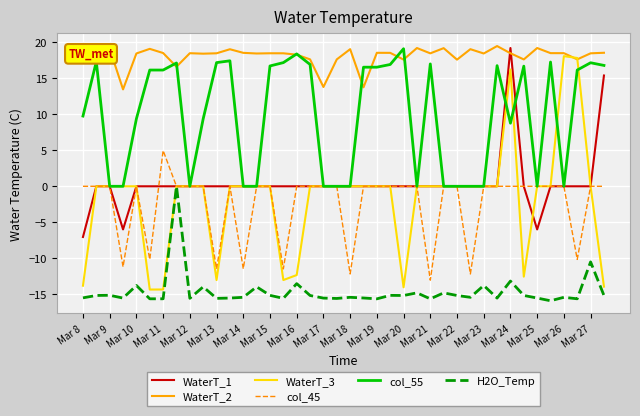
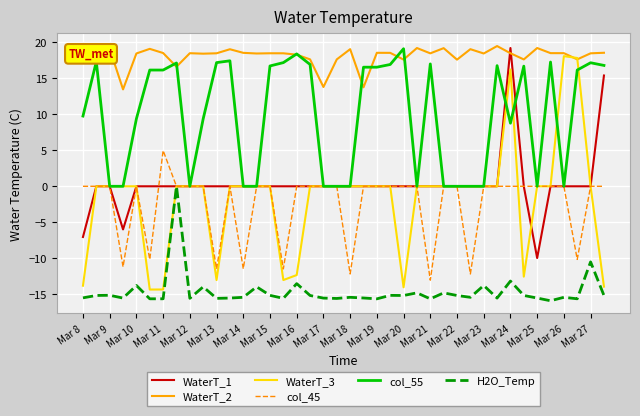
WaterT_1, Mar 25: -6 -> -10
